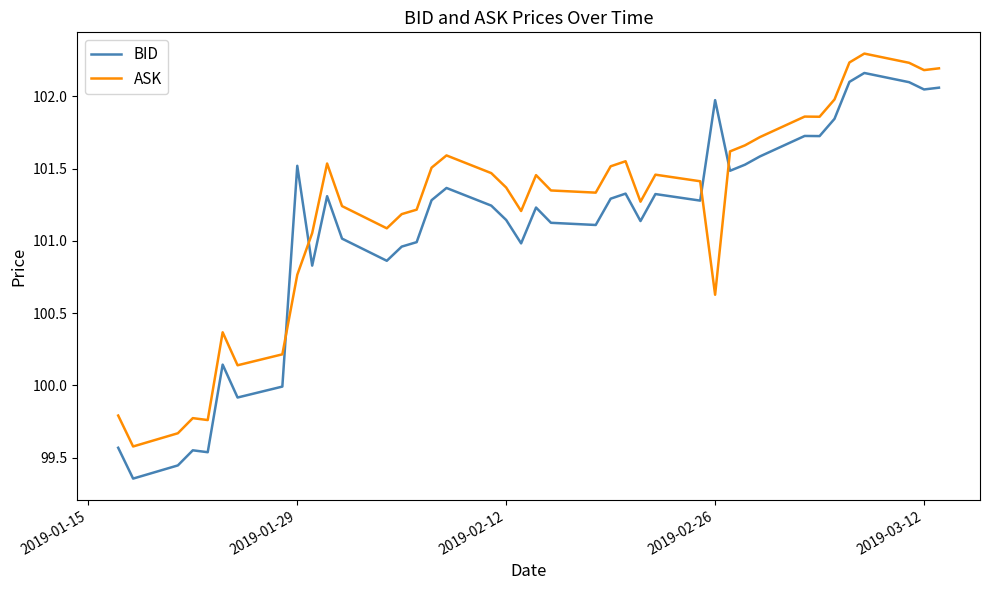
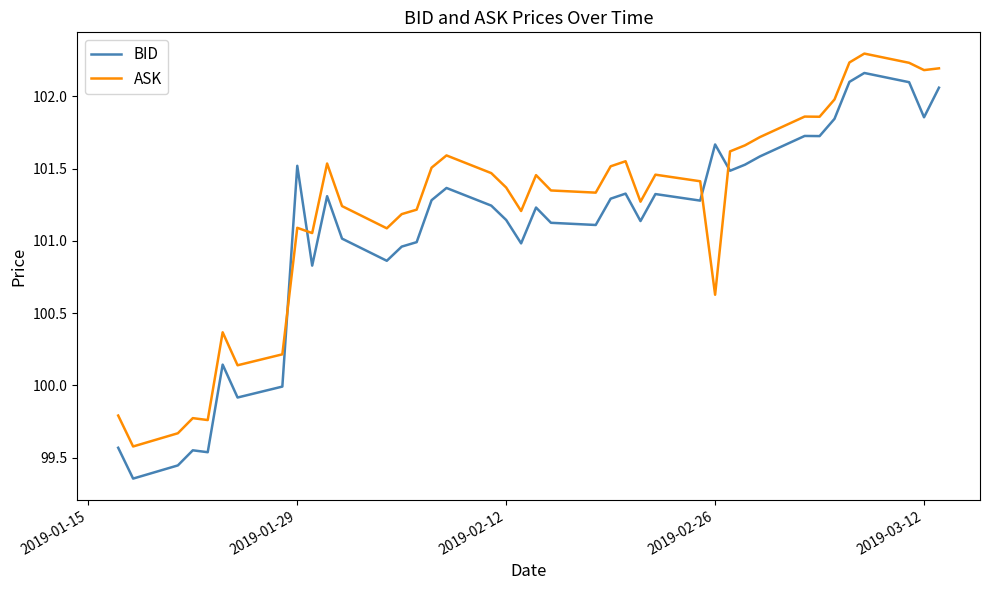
ASK, 2019-01-29: 100.77 -> 101.09
BID, 2019-02-26: 101.97 -> 101.67
BID, 2019-03-12: 102.05 -> 101.85
